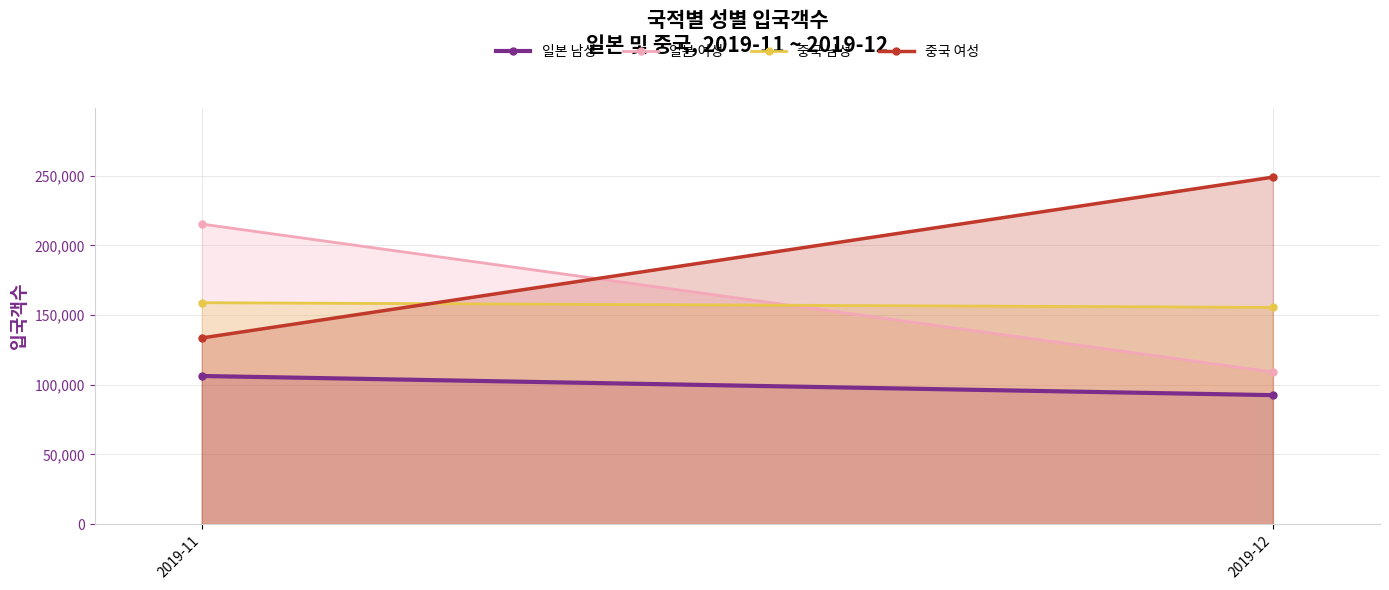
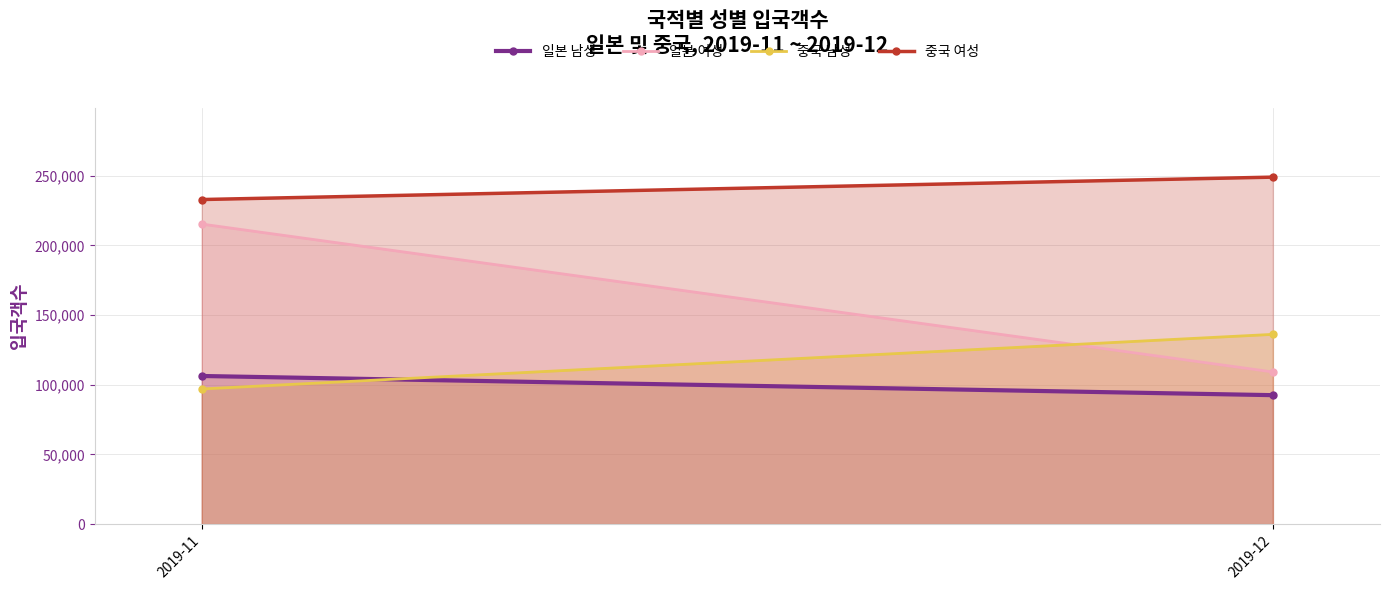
중국 남성, 2019-11: 159,000 -> 97,000
중국 여성, 2019-11: 134,000 -> 233,000
중국 남성, 2019-12: 156,000 -> 136,000
